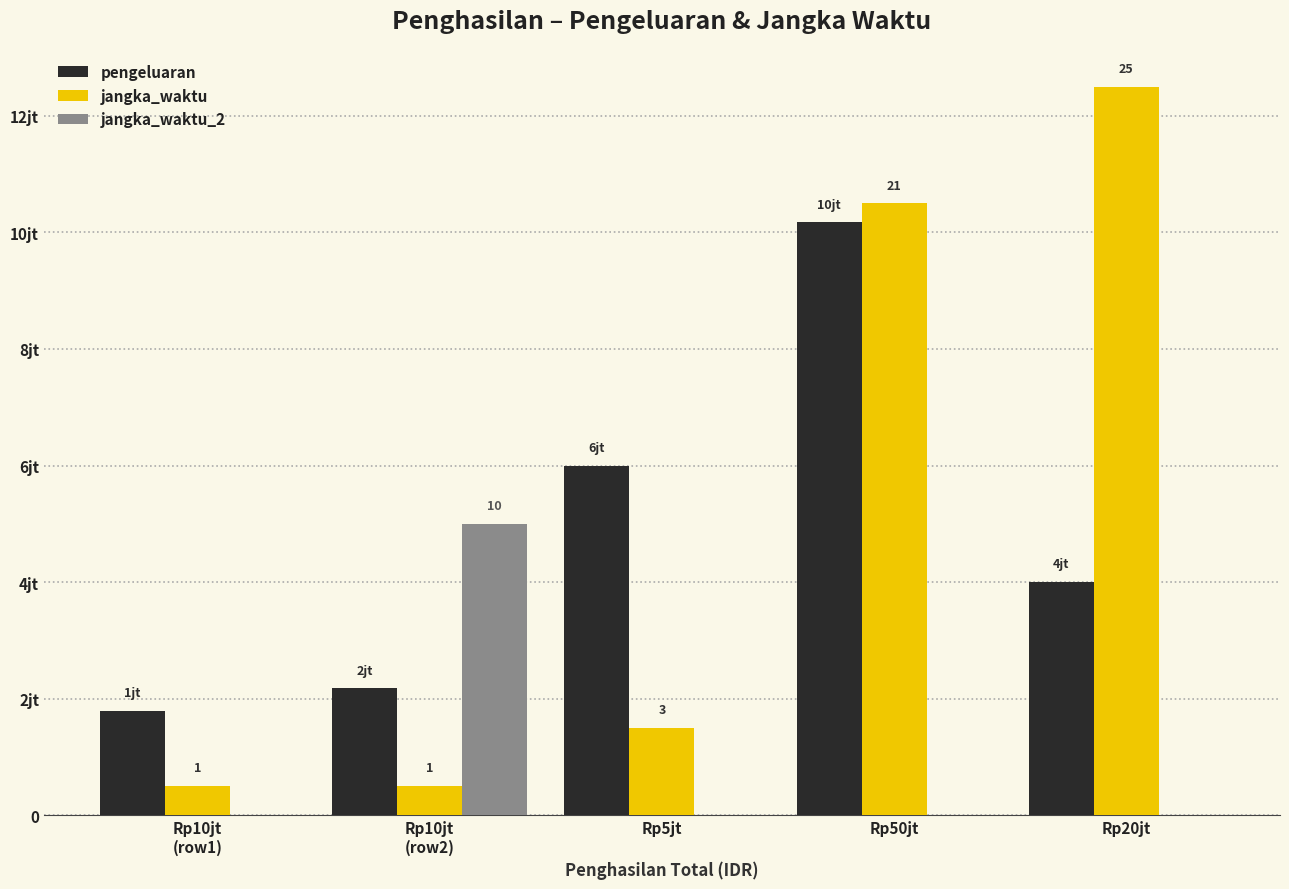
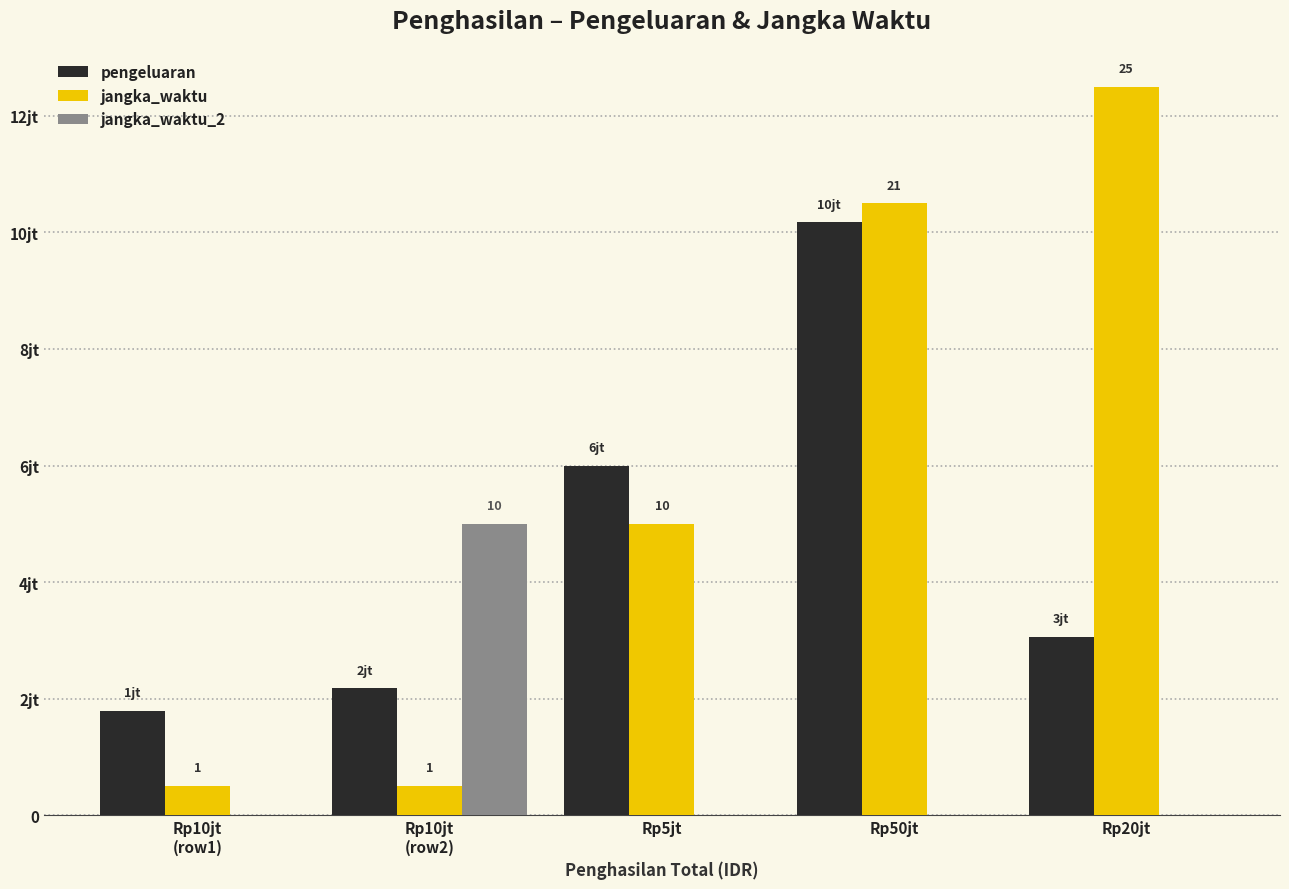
jangka_waktu, Rp5jt: 3 -> 10
pengeluaran, Rp20jt: 4 -> 3
